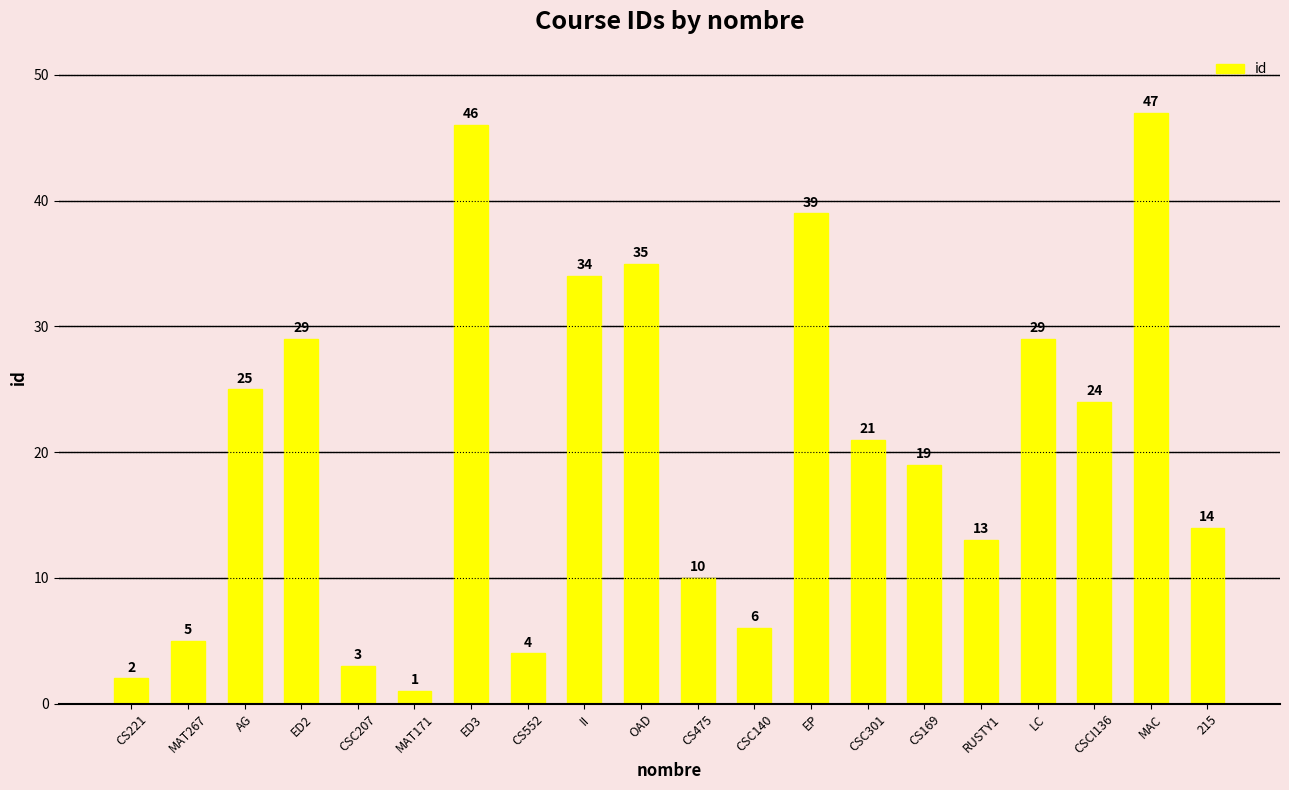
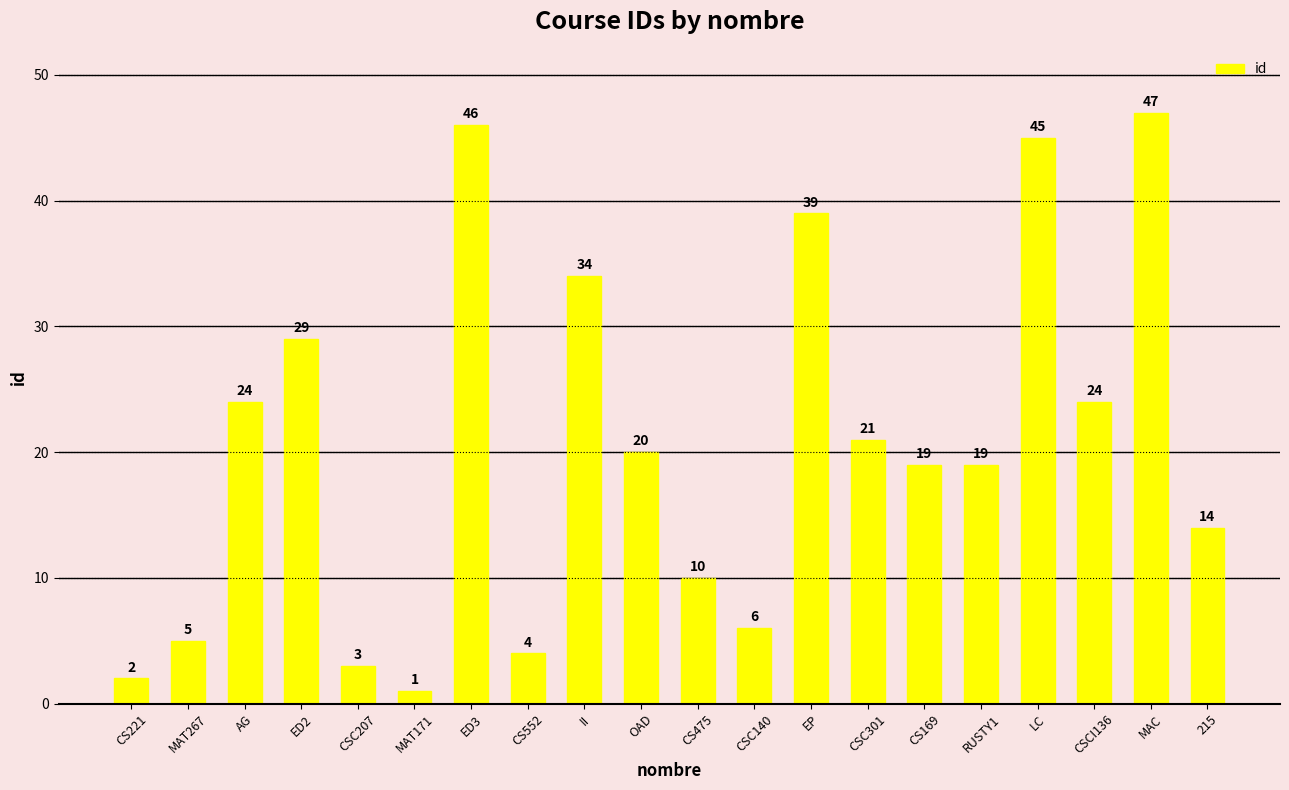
AG: 25 -> 24
OAD: 35 -> 20
RUSTY1: 13 -> 19
LC: 29 -> 45
